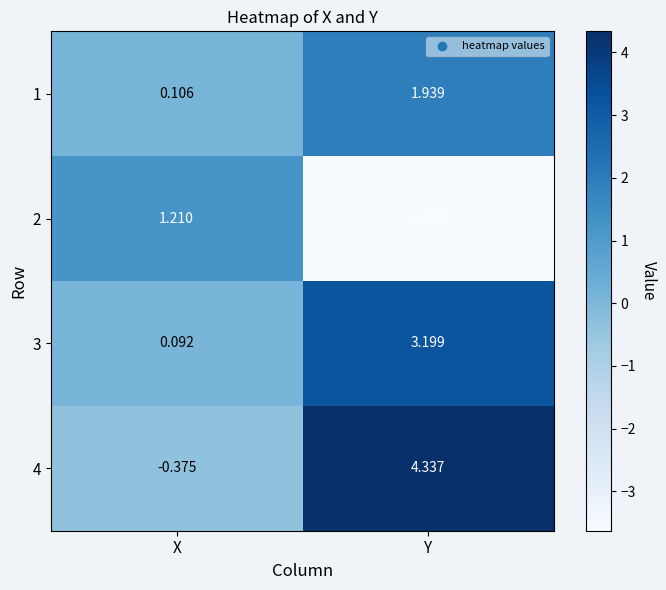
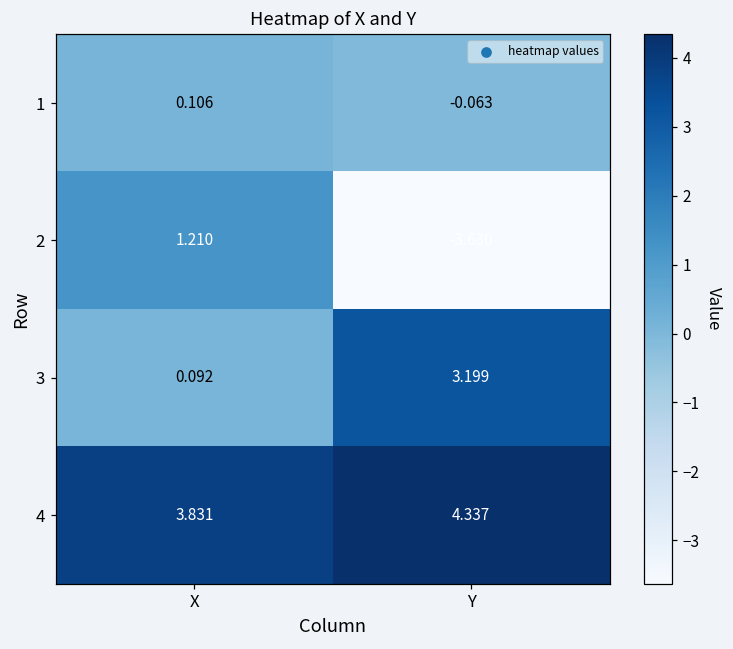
1, Y: 1.939 -> -0.063
4, X: -0.375 -> 3.831
